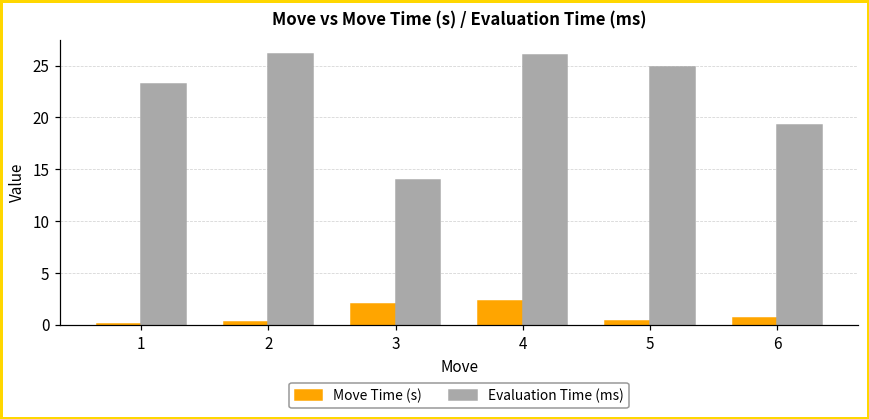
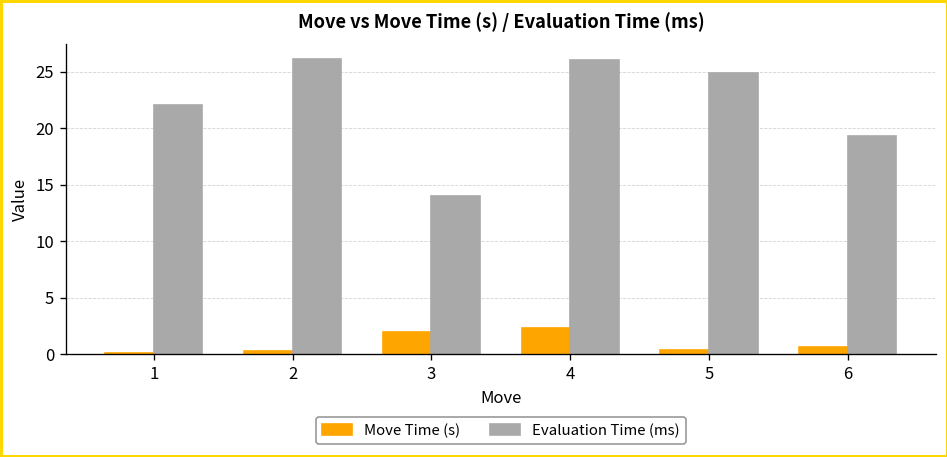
Evaluation Time (ms), 1: 23 -> 22
